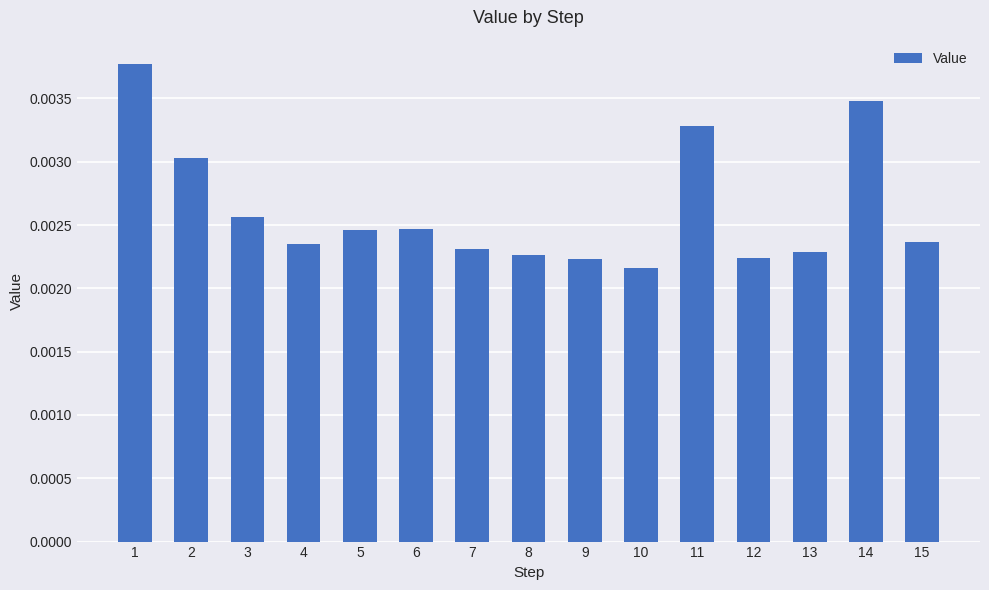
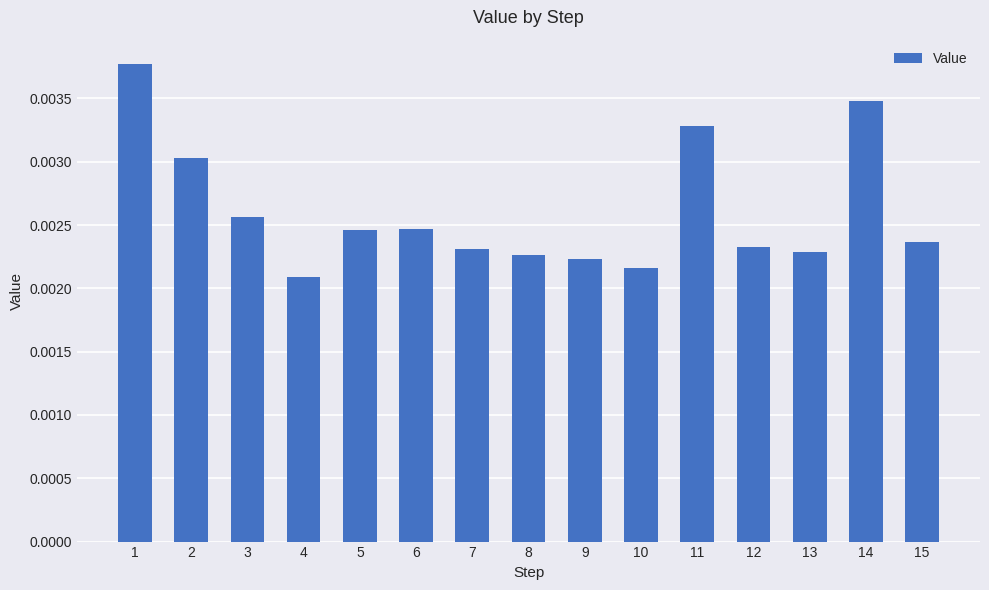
4: 0.00235 -> 0.00209
12: 0.00224 -> 0.00233
